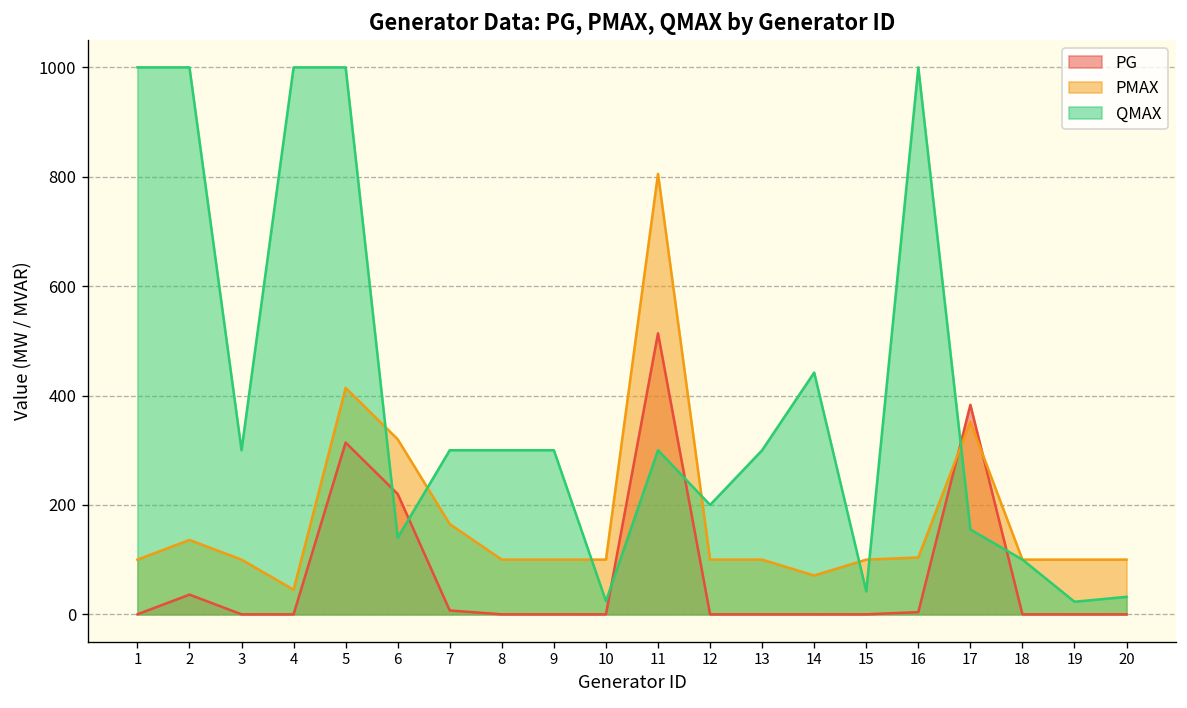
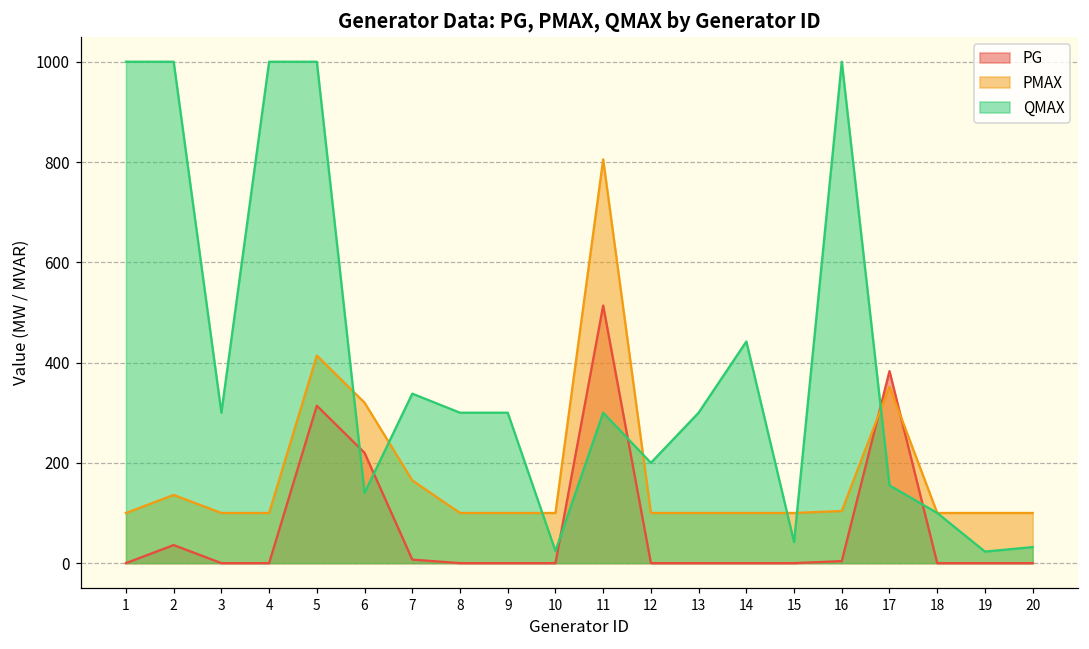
PMAX, 4: 50 -> 100
QMAX, 7: 300 -> 340
PMAX, 14: 70 -> 100
